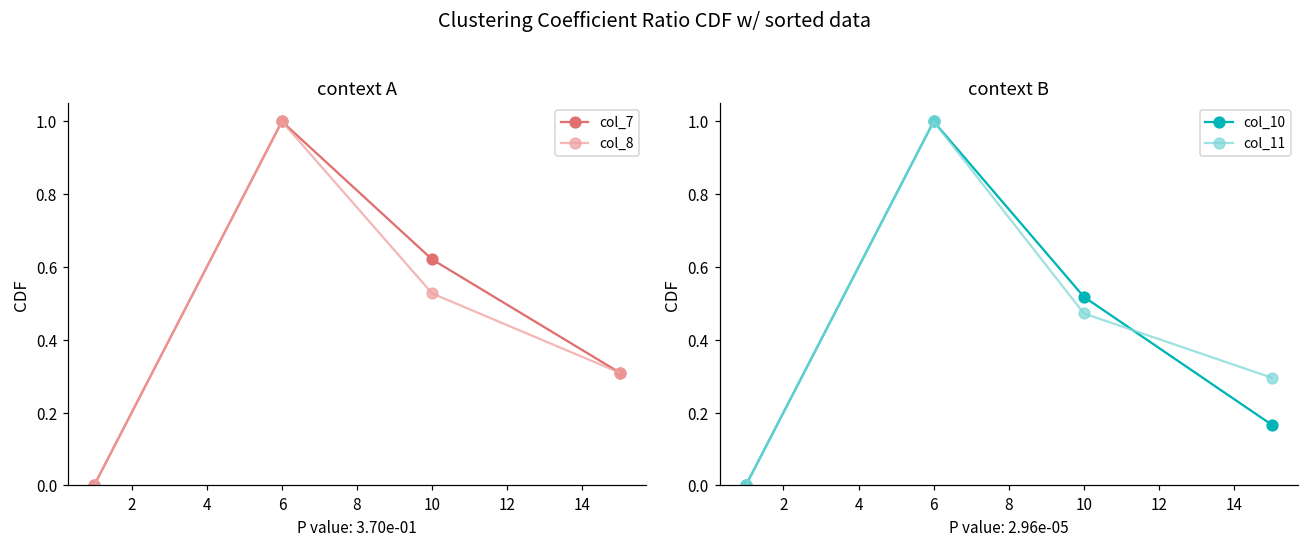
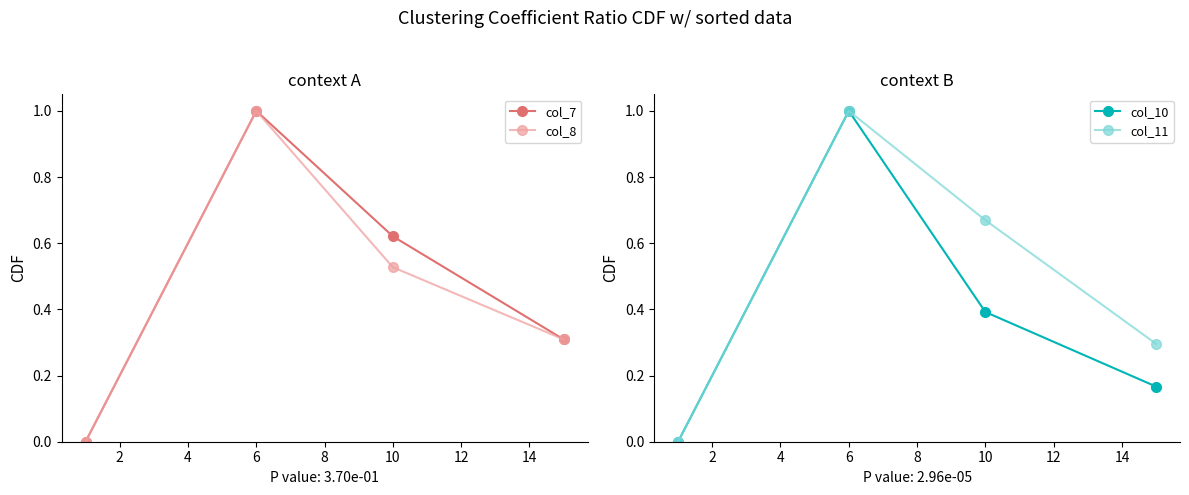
context B, col_10, 10: 0.52 -> 0.39
context B, col_11, 10: 0.47 -> 0.67
